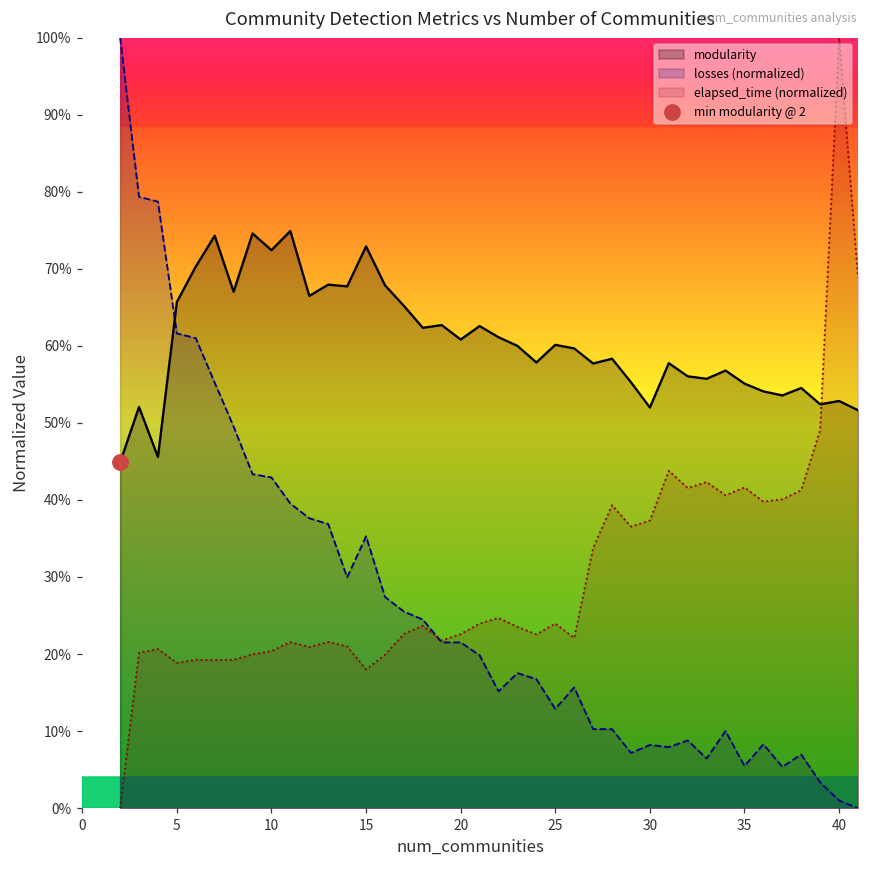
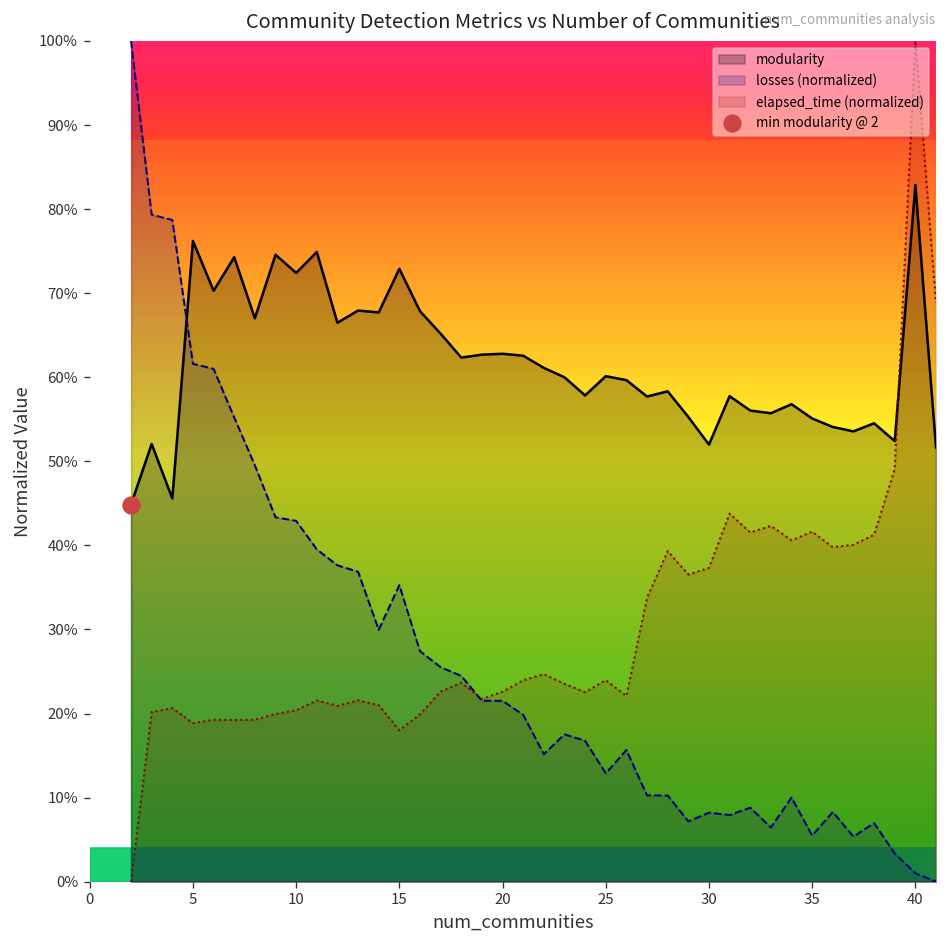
modularity, 5: 66% -> 76%
modularity, 20: 61% -> 63%
modularity, 40: 53% -> 83%
